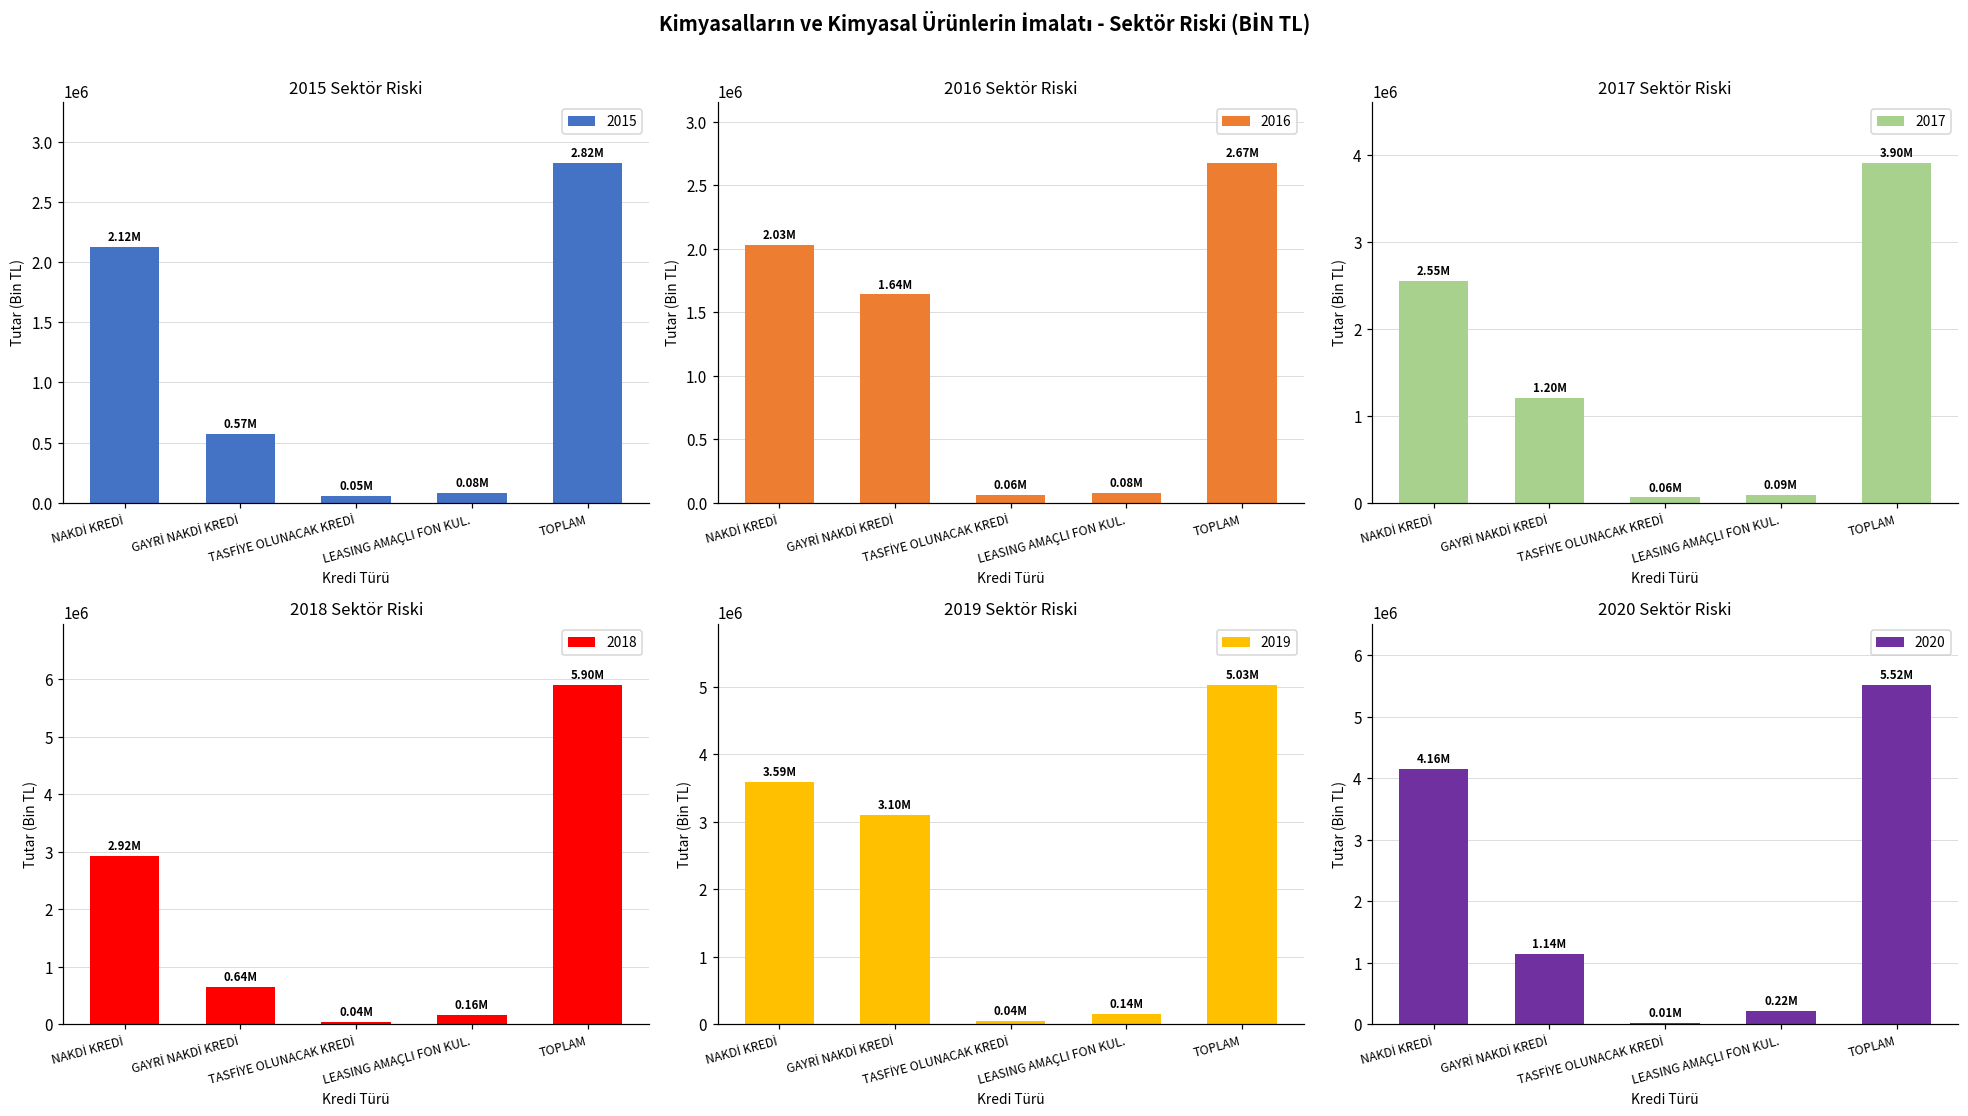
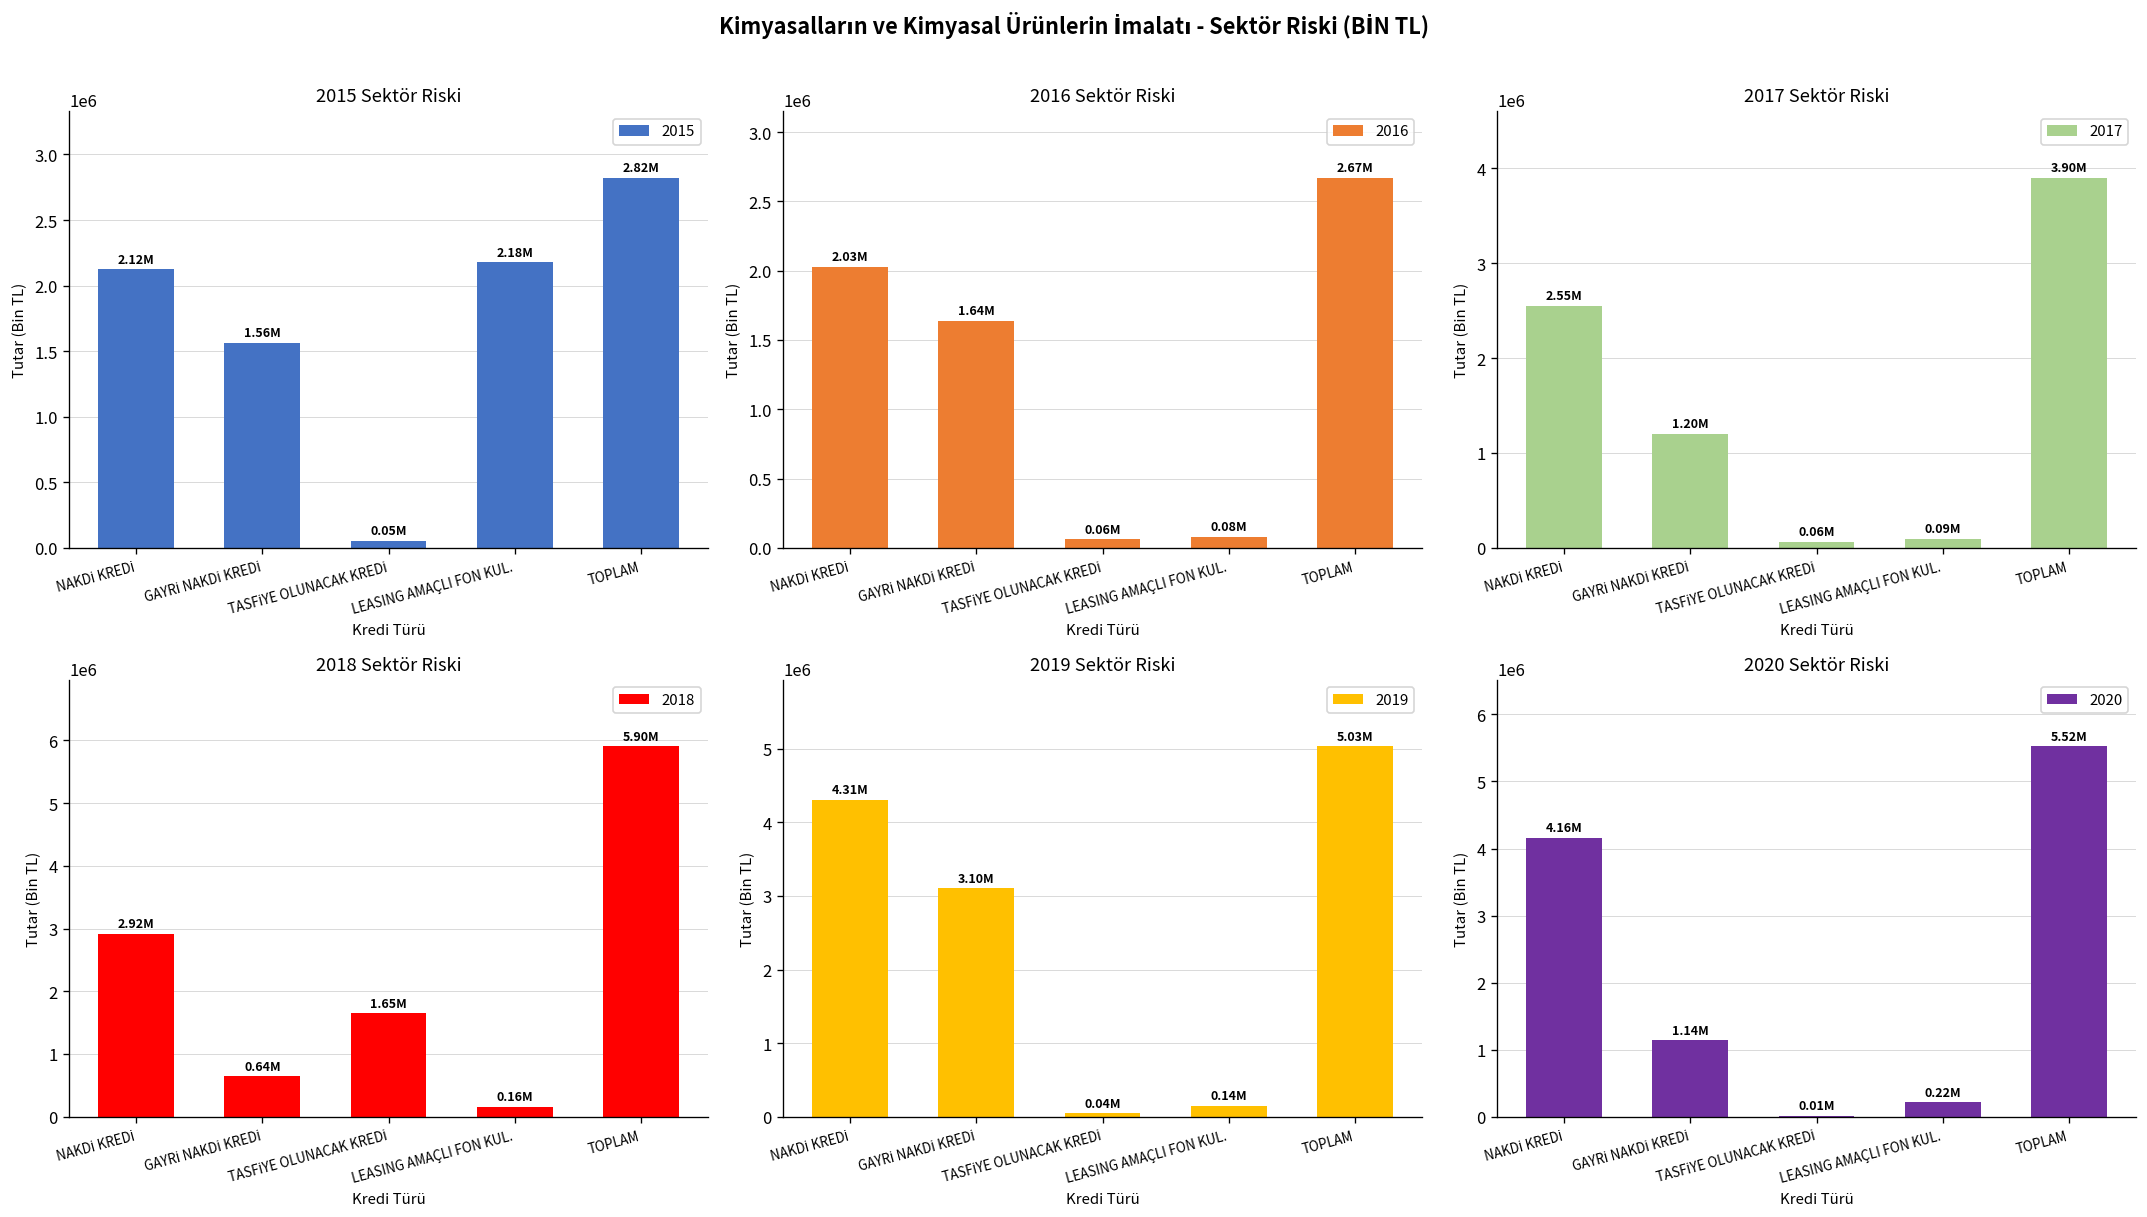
2015 Sektör Riski, GAYRİ NAKDİ KREDİ: 0.57M -> 1.56M
2015 Sektör Riski, LEASING AMAÇLI FON KUL.: 0.08M -> 2.18M
2018 Sektör Riski, TASFİYE OLUNACAK KREDİ: 0.04M -> 1.65M
2019 Sektör Riski, NAKDİ KREDİ: 3.59M -> 4.31M
